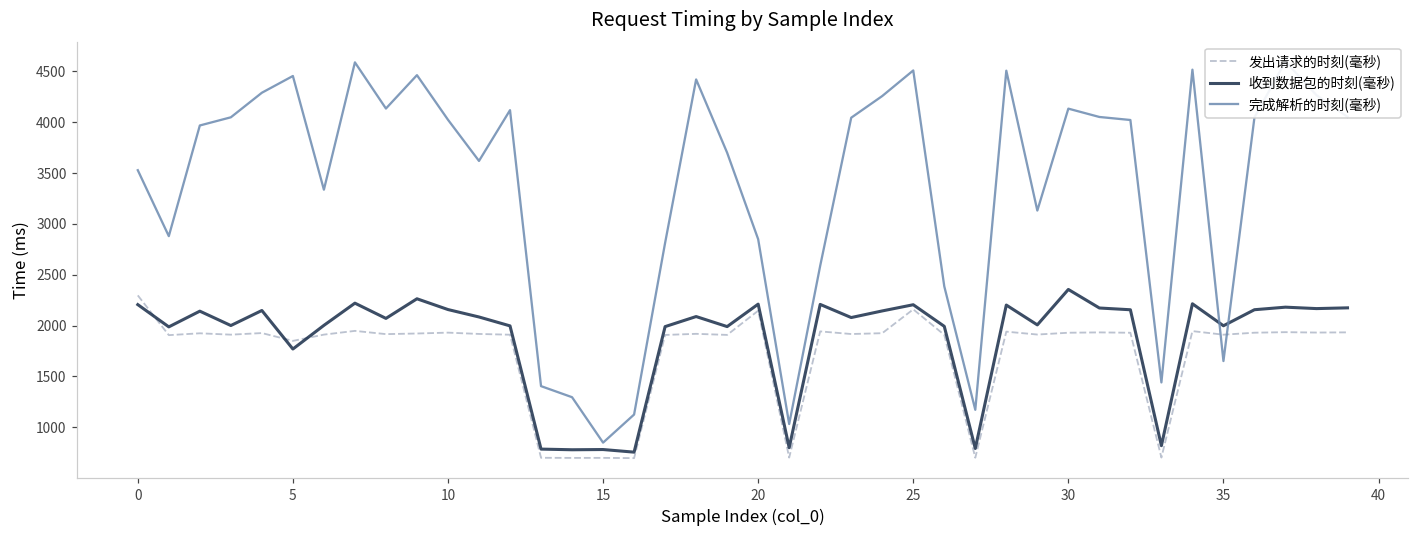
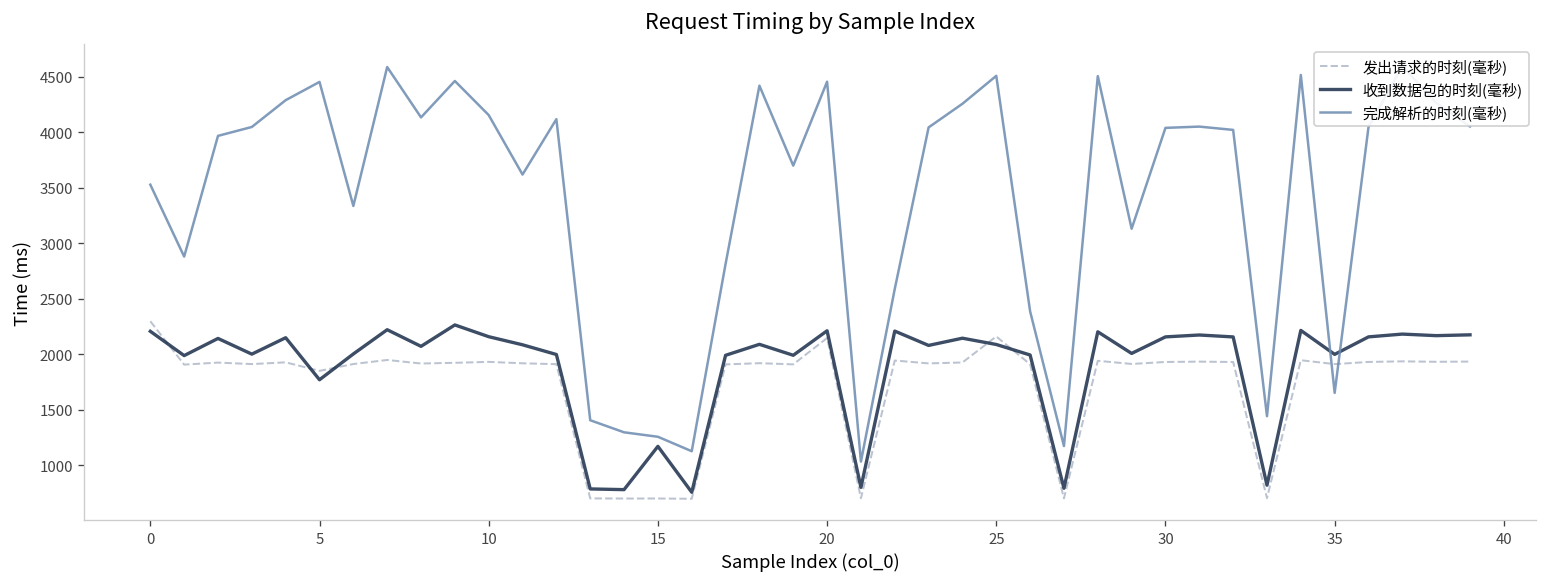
完成解析的时刻(毫秒), 10: 4000 -> 4200
收到数据包的时刻(毫秒), 15: 800 -> 1200
完成解析的时刻(毫秒), 15: 800 -> 1300
完成解析的时刻(毫秒), 20: 2800 -> 4500
收到数据包的时刻(毫秒), 25: 2200 -> 2100
收到数据包的时刻(毫秒), 30: 2400 -> 2200
完成解析的时刻(毫秒), 30: 4100 -> 4000
